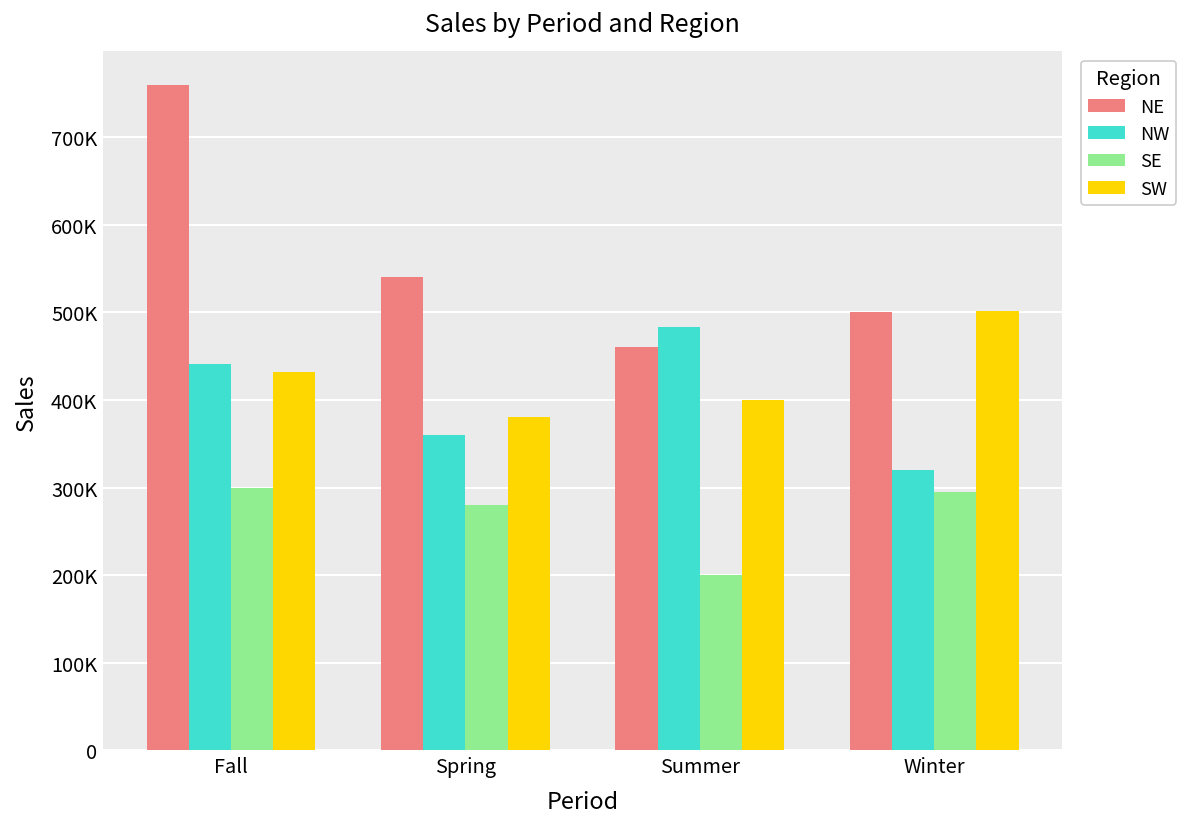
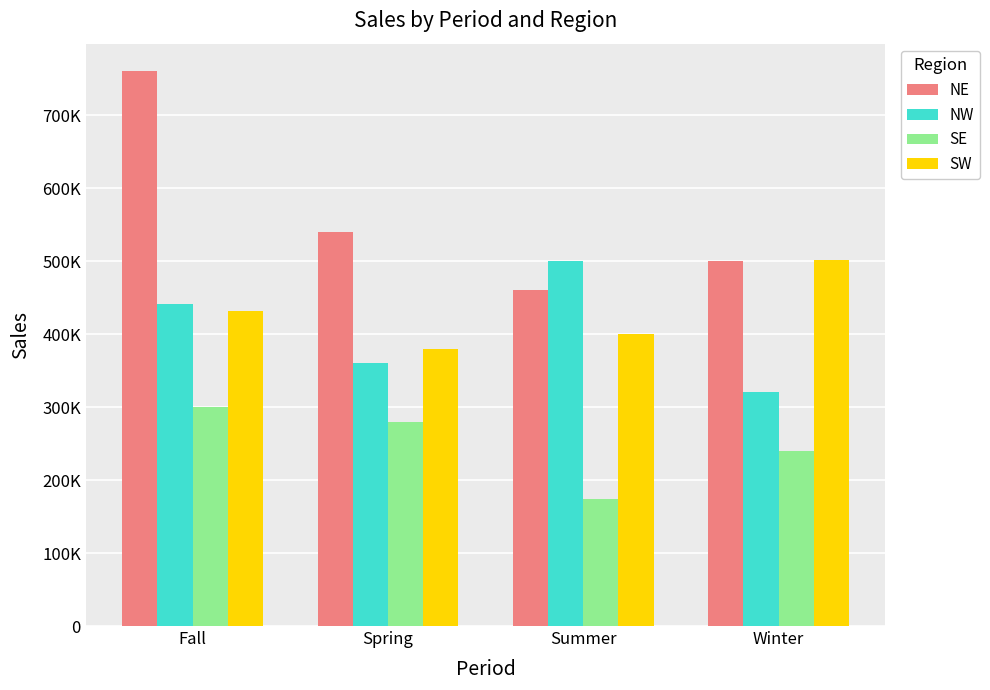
NW, Summer: 480000 -> 500000
SE, Summer: 200000 -> 170000
SE, Winter: 290000 -> 240000
